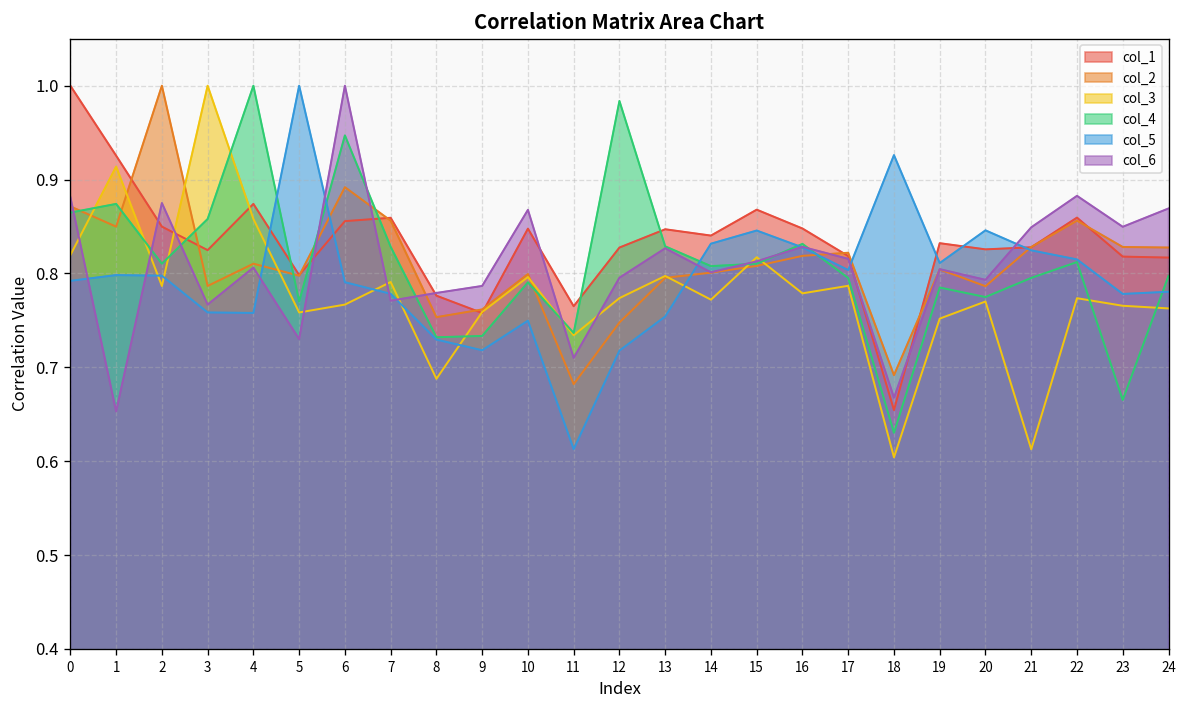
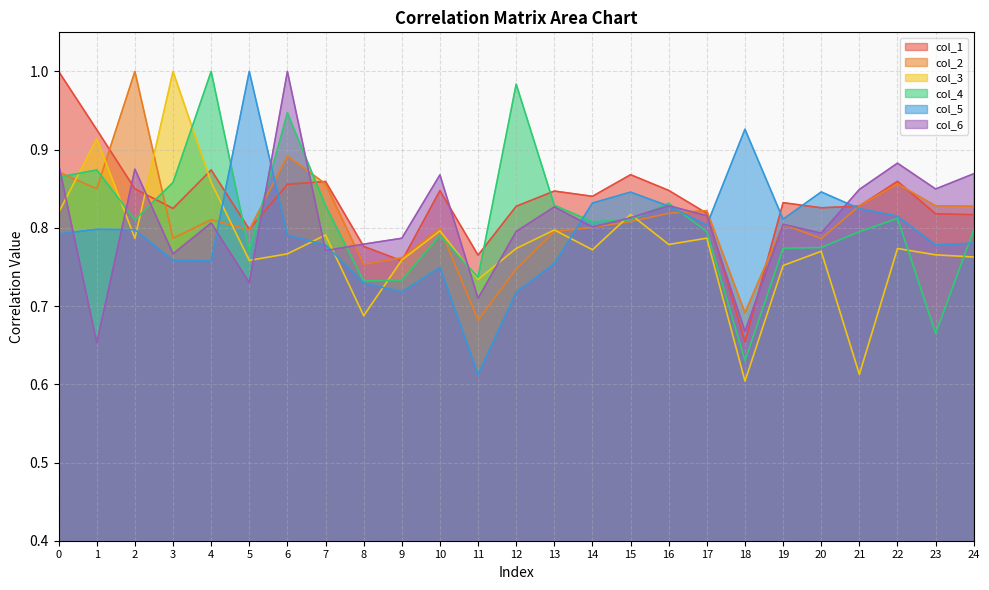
col_4, 19: 0.79 -> 0.77
